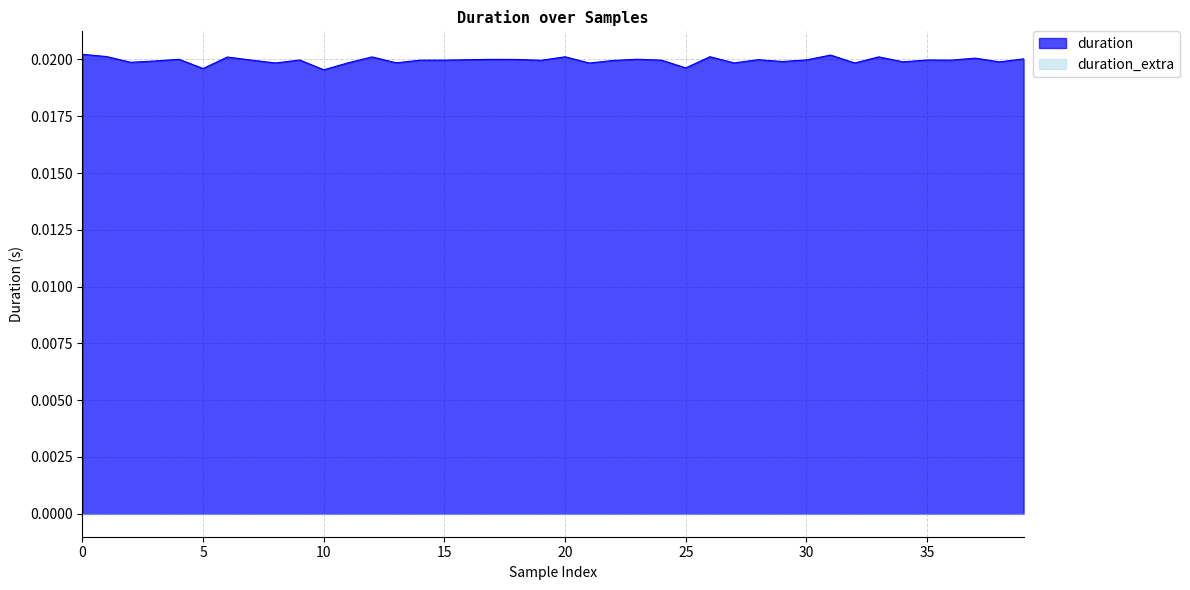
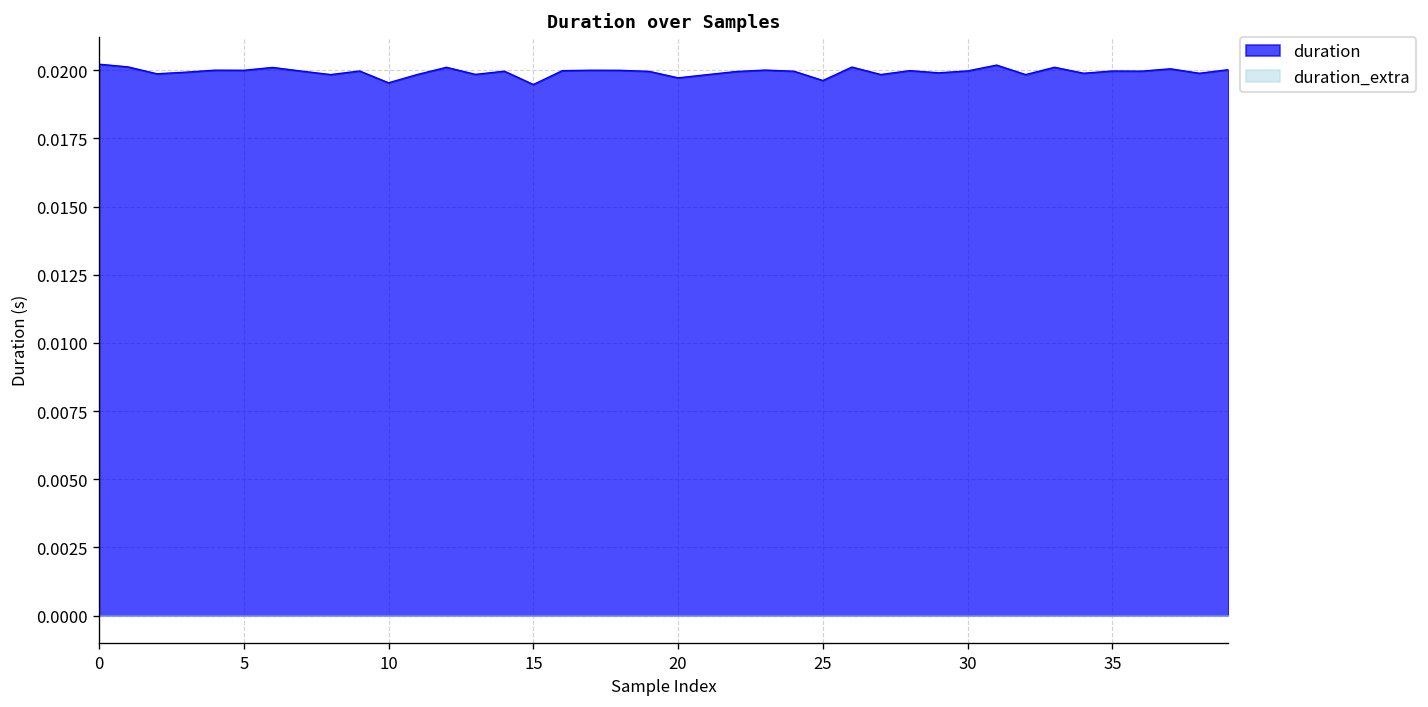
duration, 5: 0.0196 -> 0.0200
duration, 15: 0.0200 -> 0.0195
duration, 20: 0.0201 -> 0.0197
